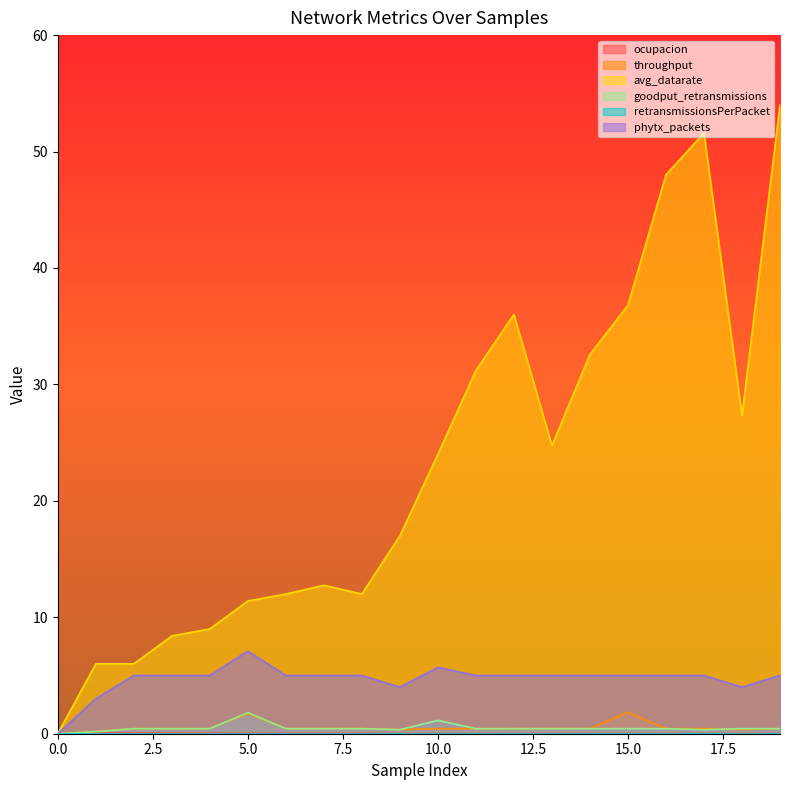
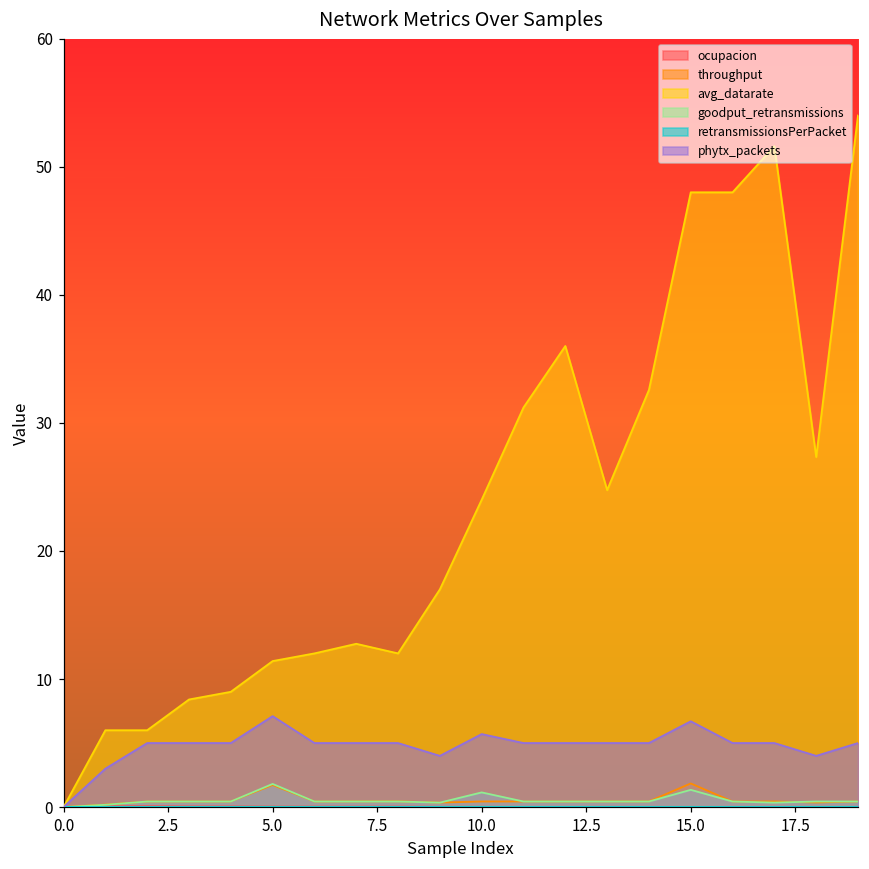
avg_datarate, 15.0: 36.8 -> 48.0
goodput_retransmissions, 15.0: 0.4 -> 1.3
phytx_packets, 15.0: 5.0 -> 6.7
